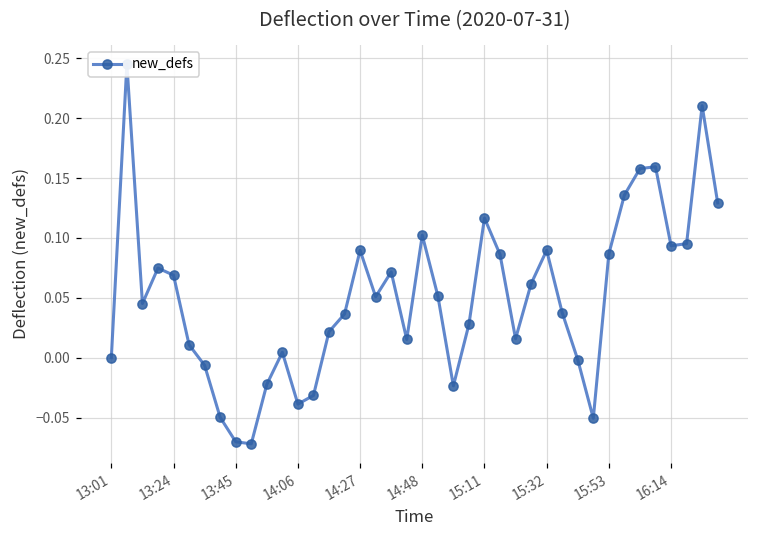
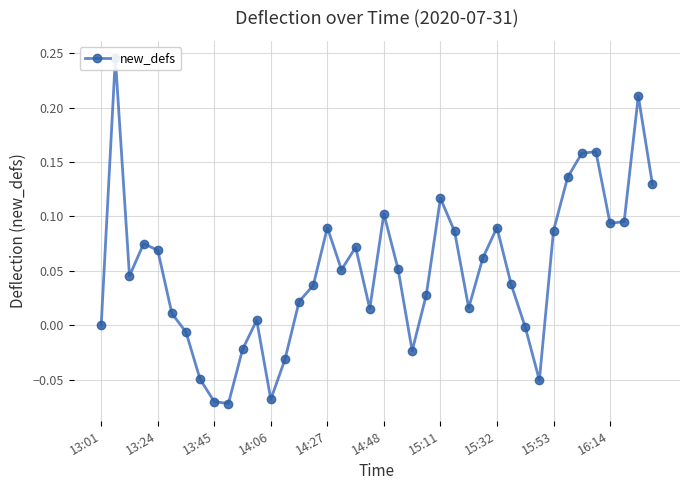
14:06: -0.039 -> -0.068
